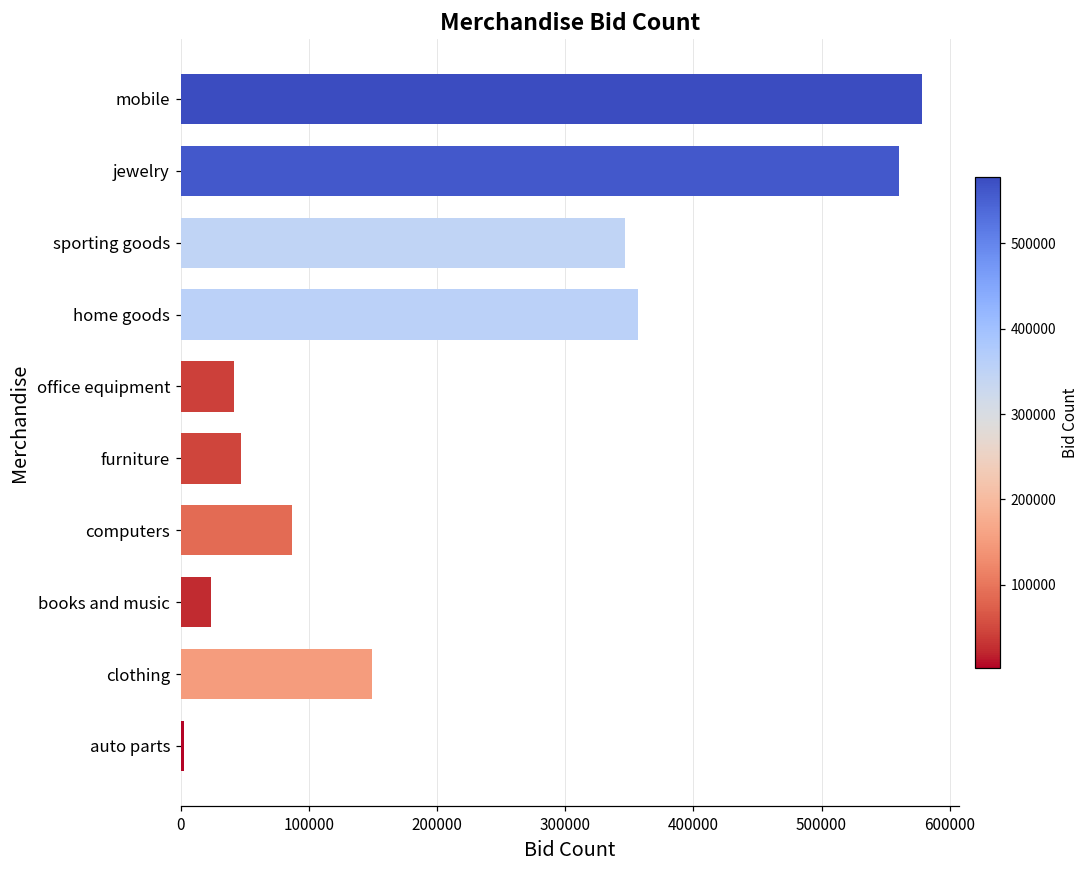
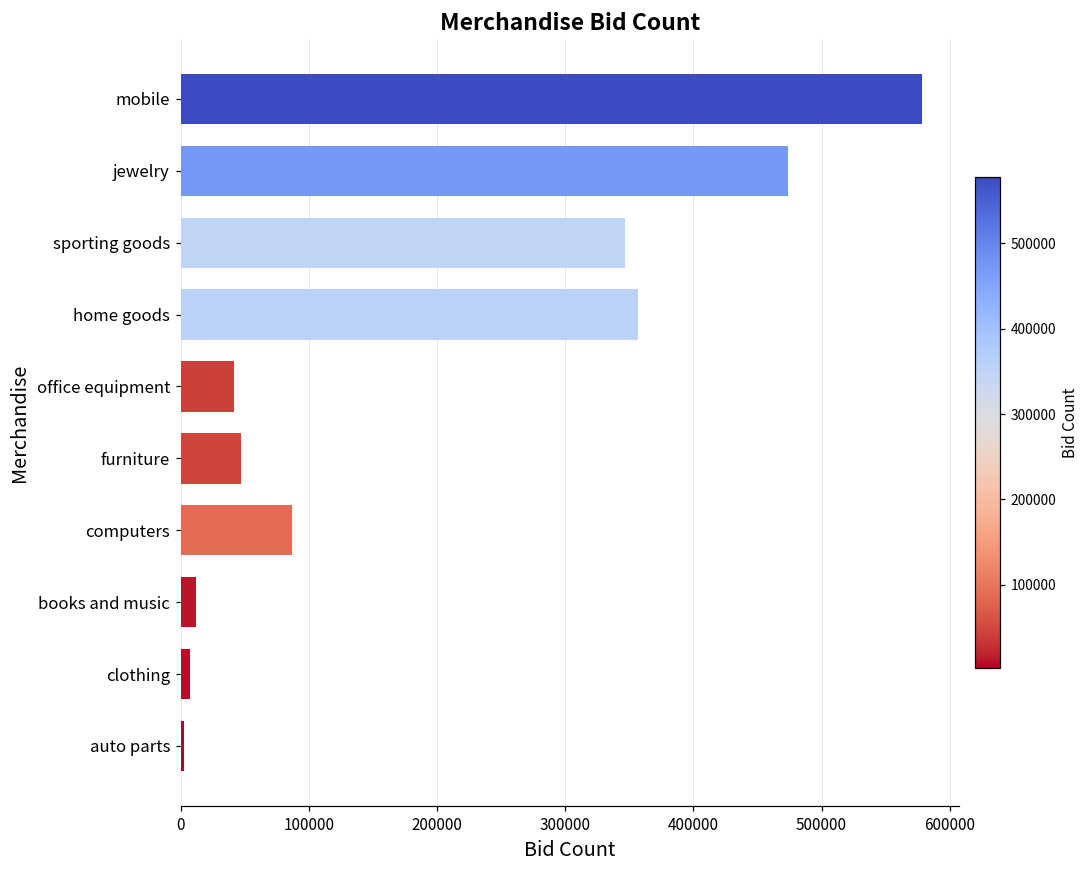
jewelry: 561000 -> 474000
books and music: 24000 -> 12000
clothing: 149000 -> 8000
